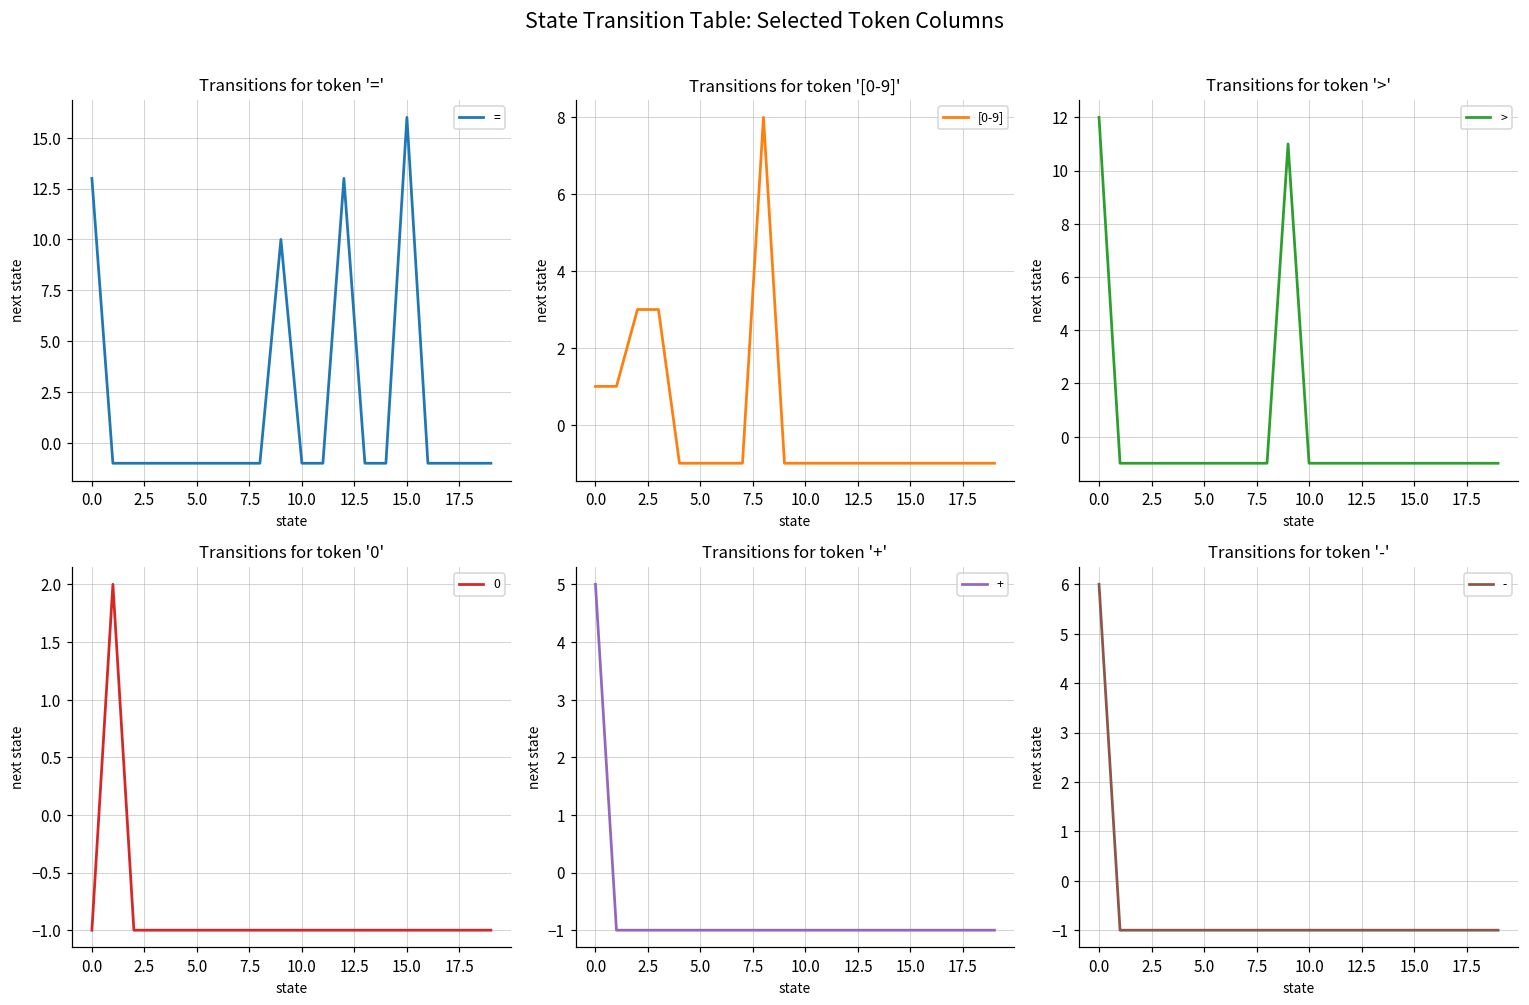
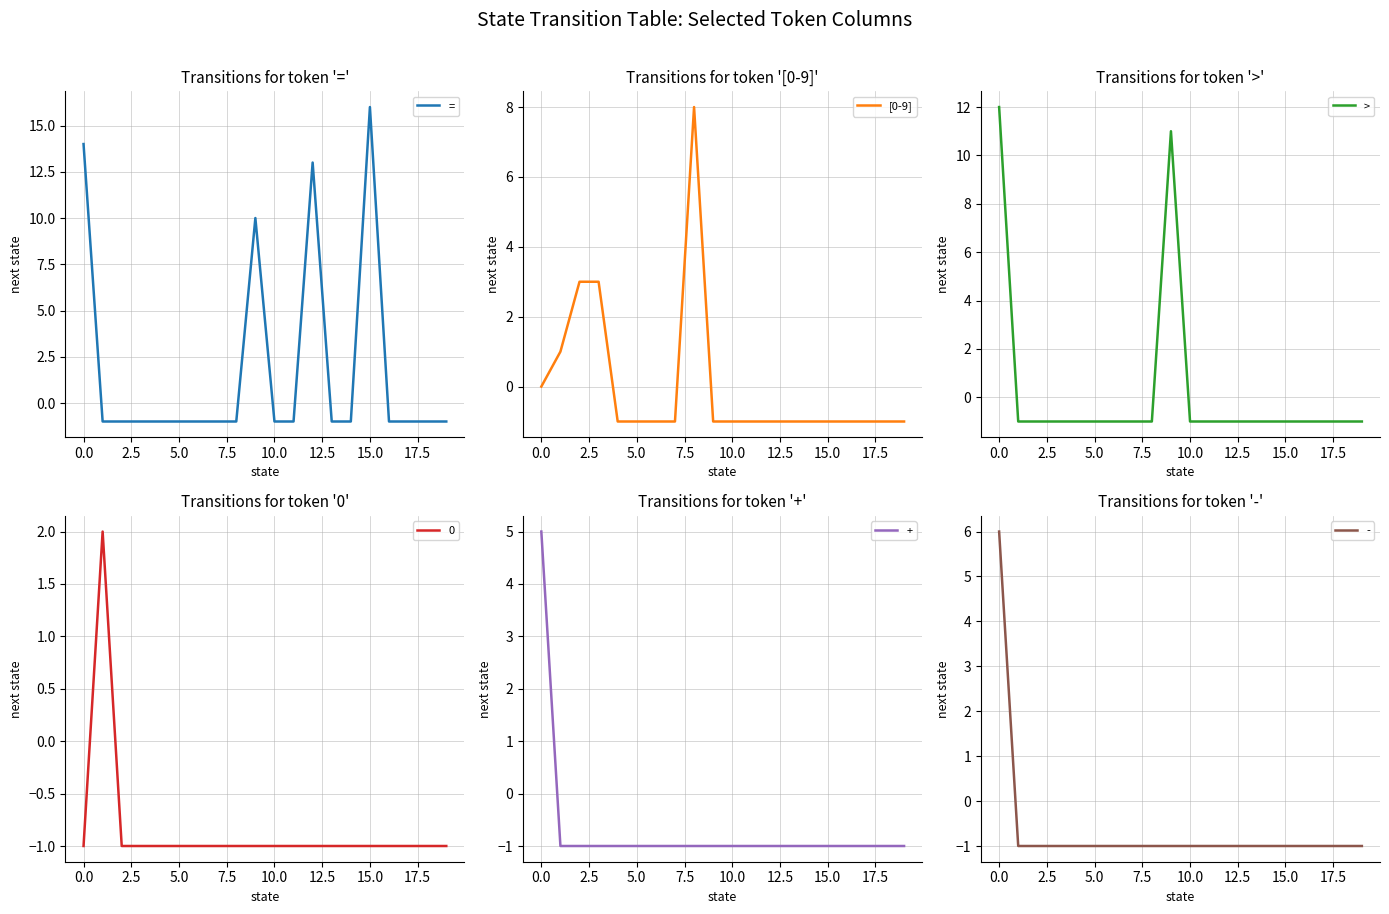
Transitions for token '=', 0.0: 13 -> 14
Transitions for token '[0-9]', 0.0: 1 -> 0
